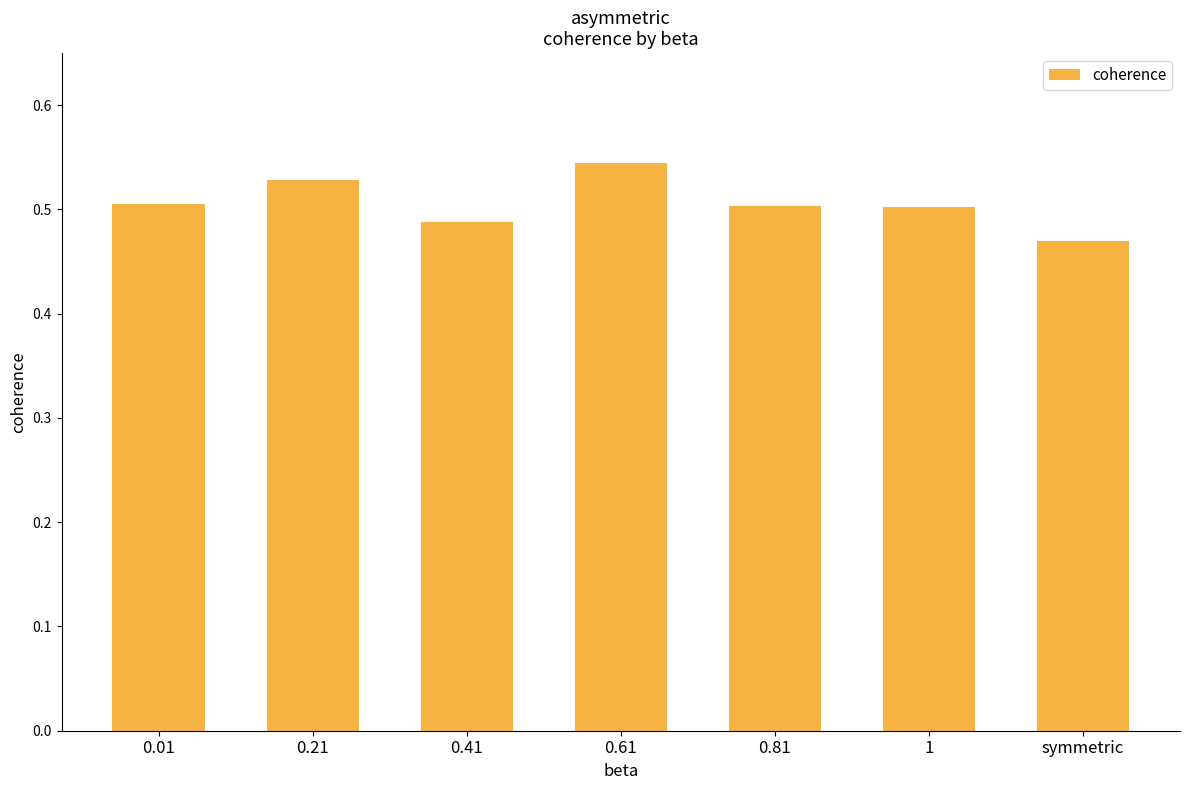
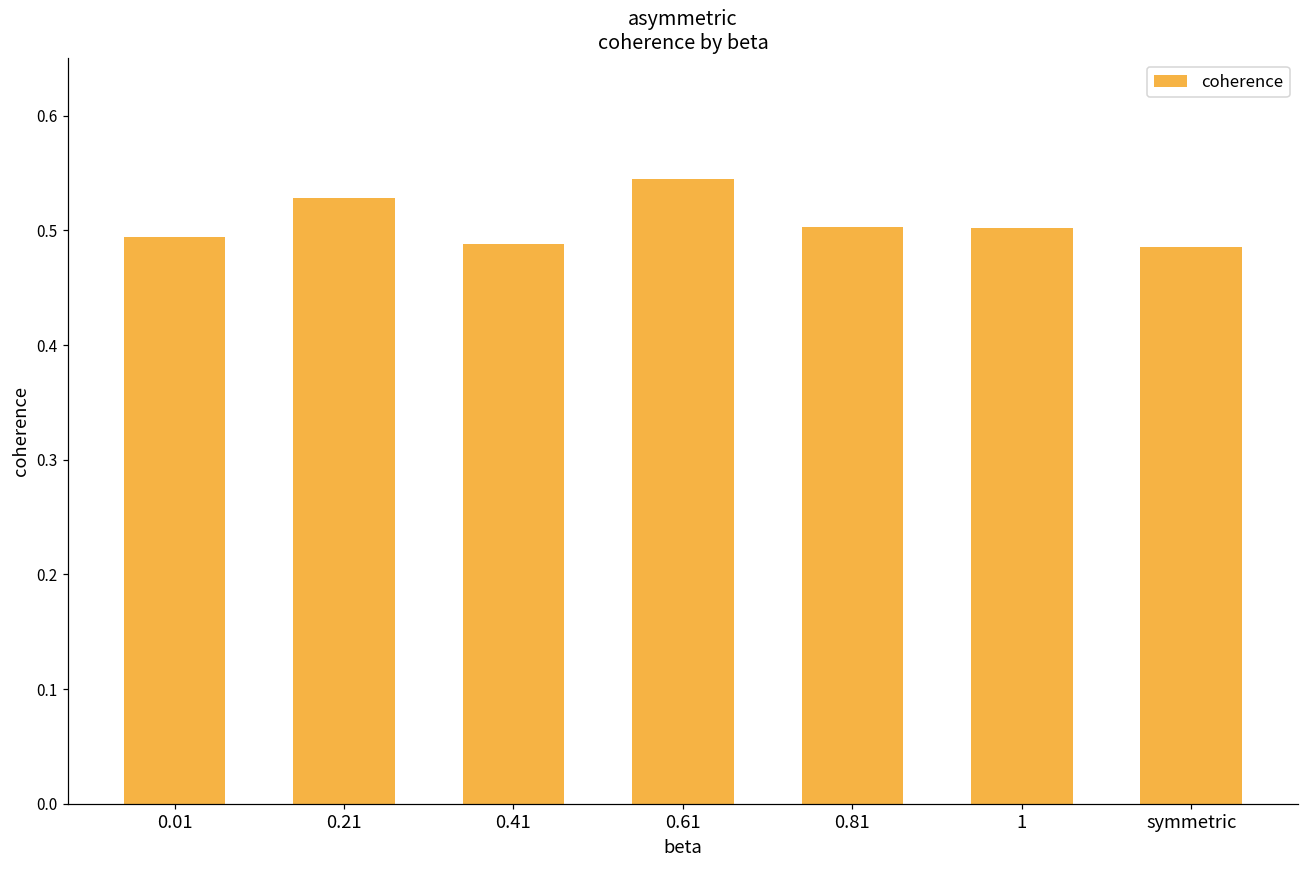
0.01: 0.505 -> 0.494
symmetric: 0.469 -> 0.485
